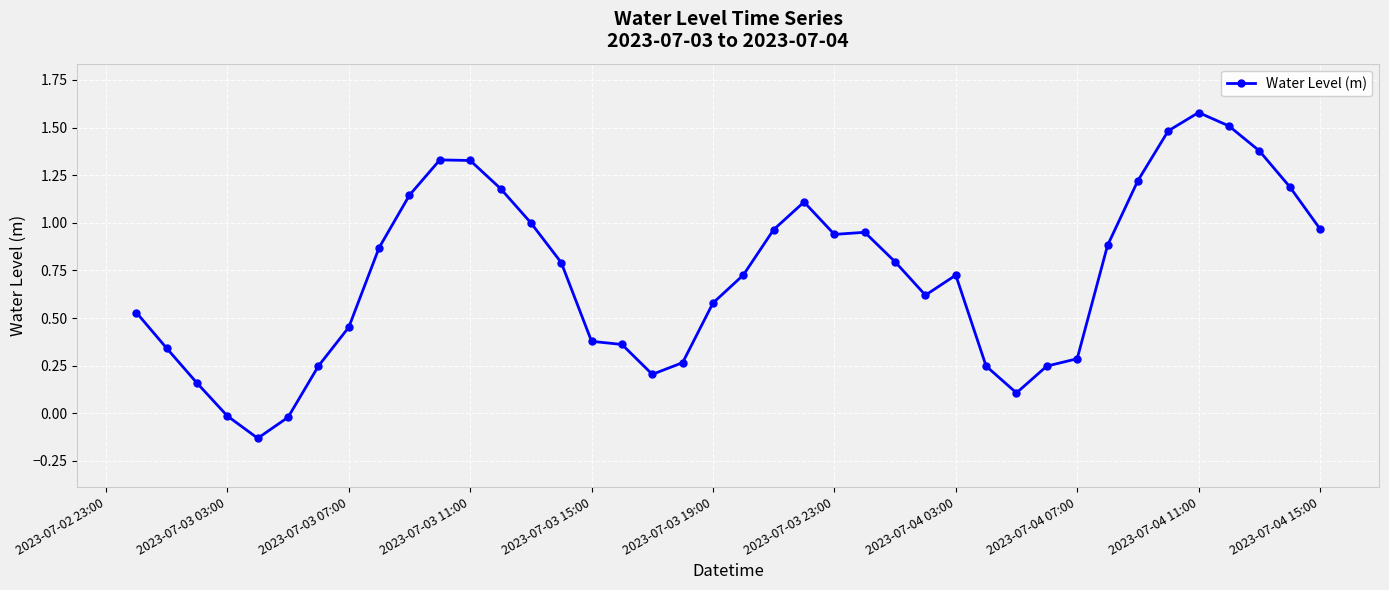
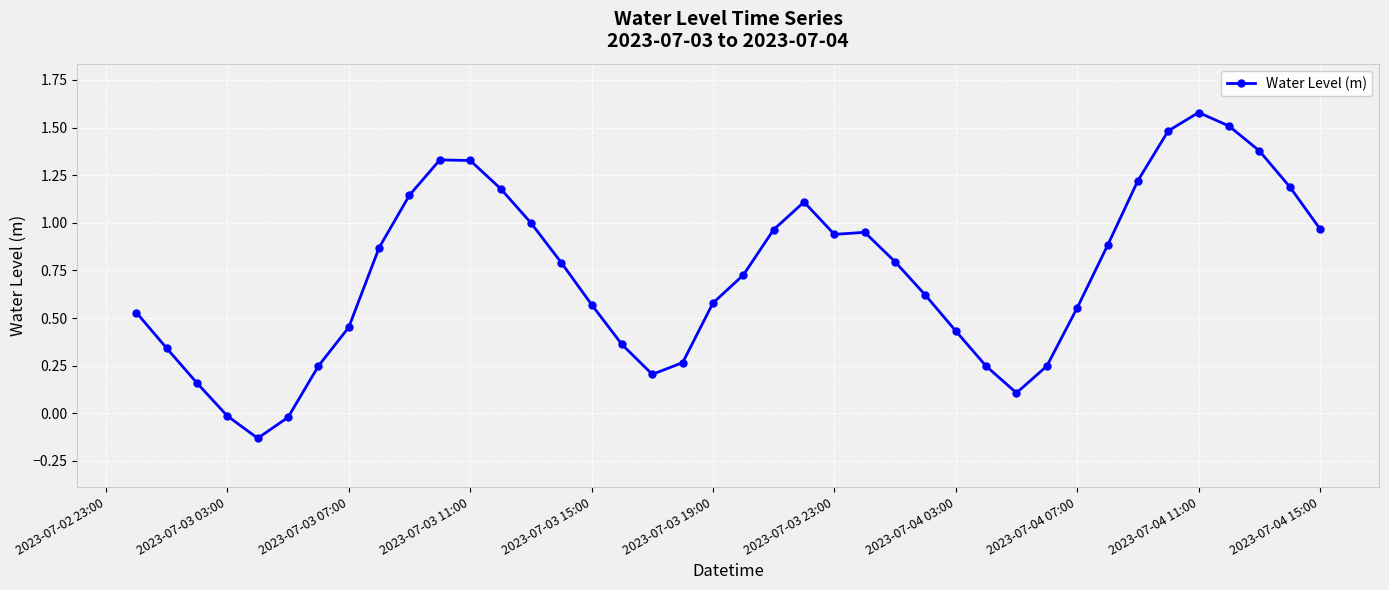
2023-07-03 15:00: 0.38 -> 0.57
2023-07-04 03:00: 0.73 -> 0.43
2023-07-04 07:00: 0.29 -> 0.55
